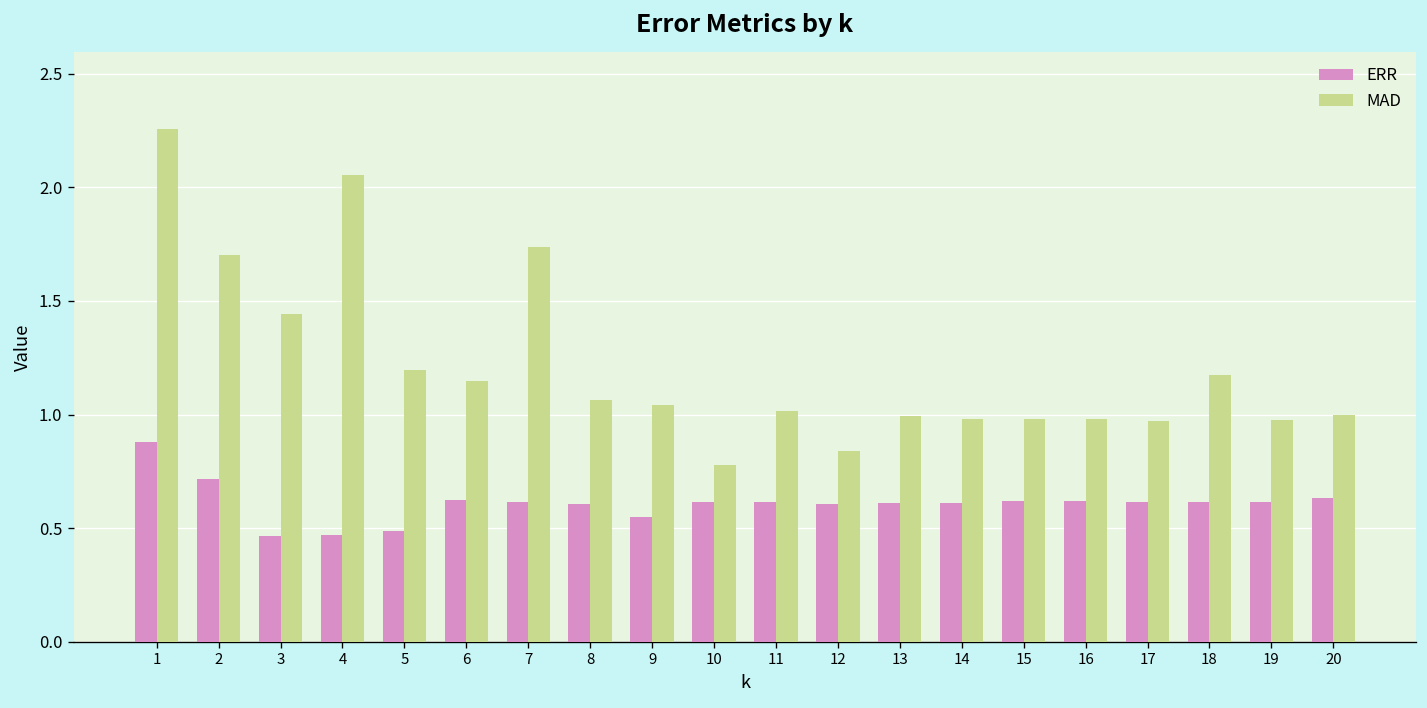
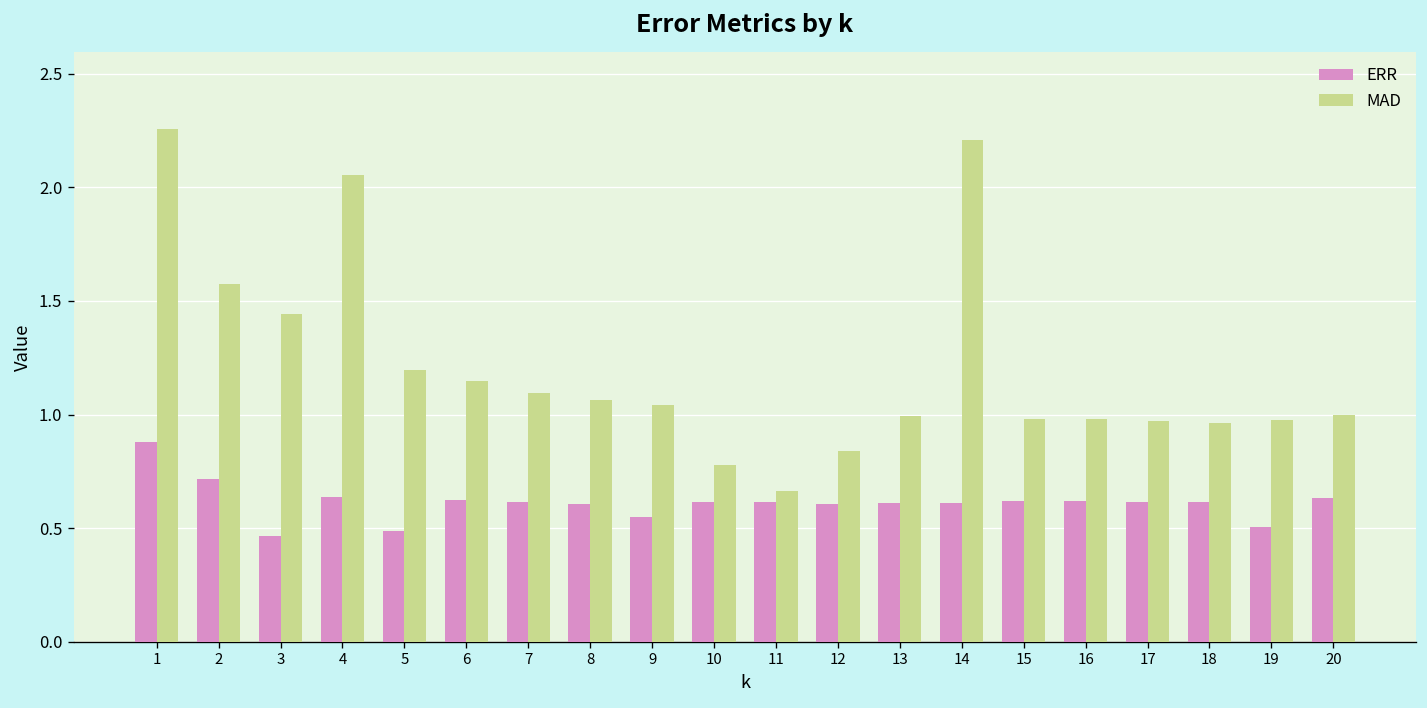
MAD, 2: 1.70 -> 1.57
ERR, 4: 0.47 -> 0.64
MAD, 7: 1.74 -> 1.09
MAD, 11: 1.01 -> 0.66
MAD, 14: 0.98 -> 2.21
MAD, 18: 1.17 -> 0.96
ERR, 19: 0.61 -> 0.50
